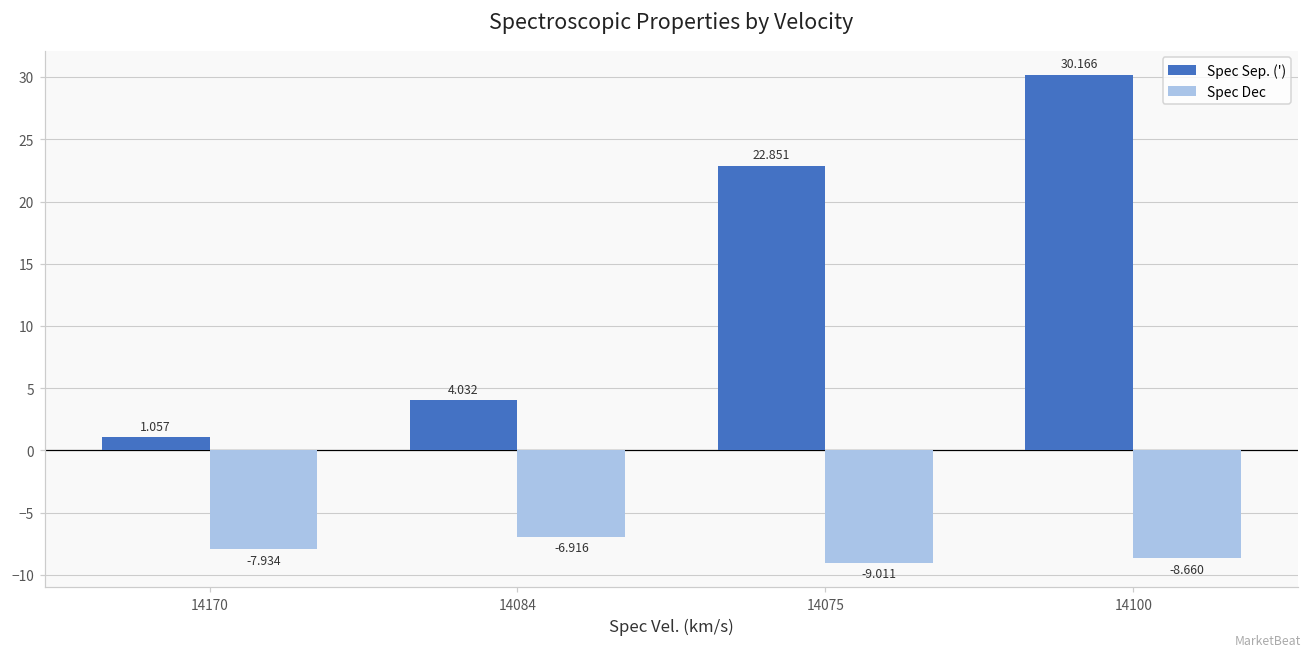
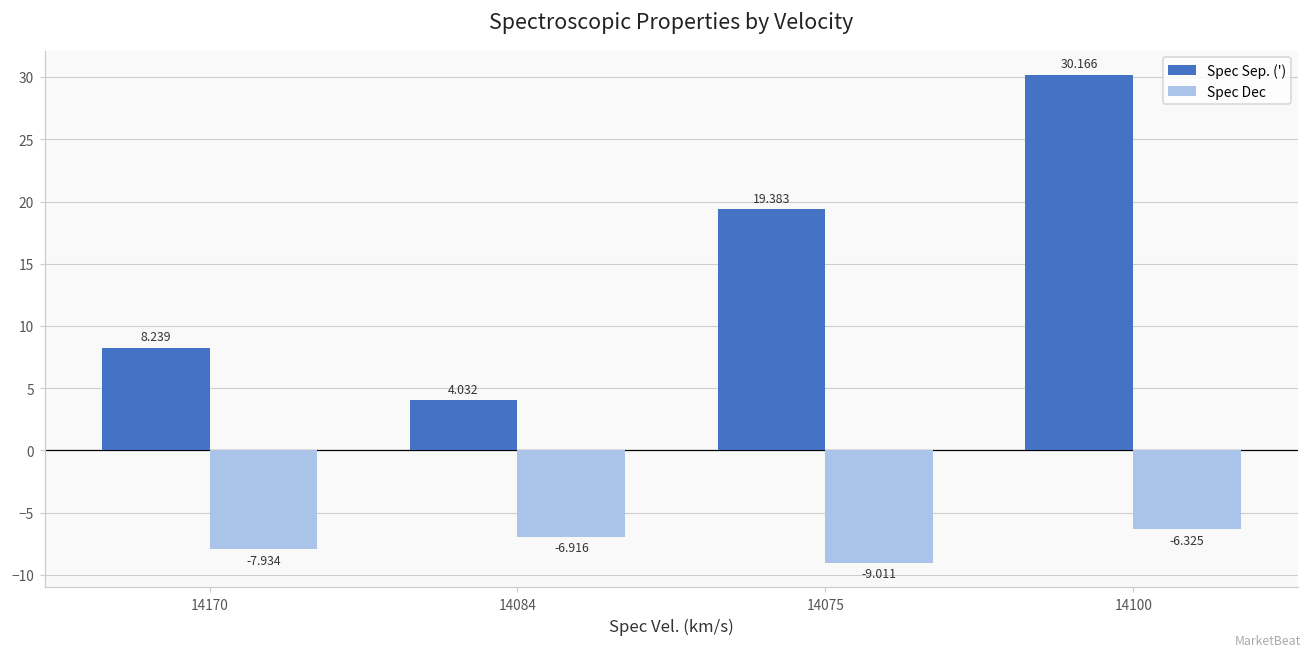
Spec Sep. ('), 14170: 1.057 -> 8.239
Spec Sep. ('), 14075: 22.851 -> 19.383
Spec Dec, 14100: -8.660 -> -6.325
